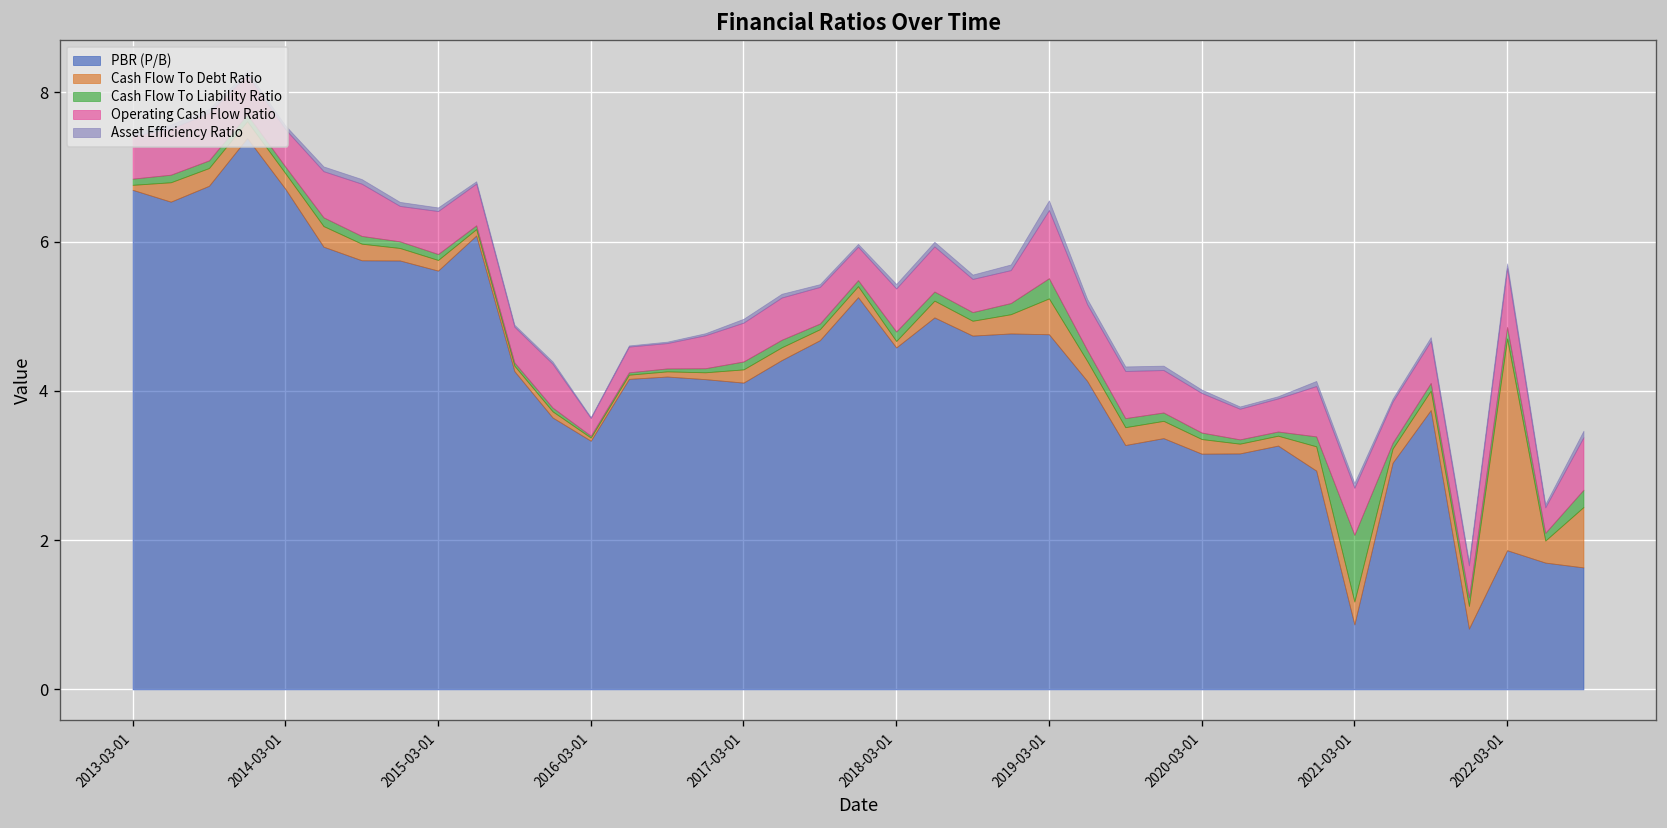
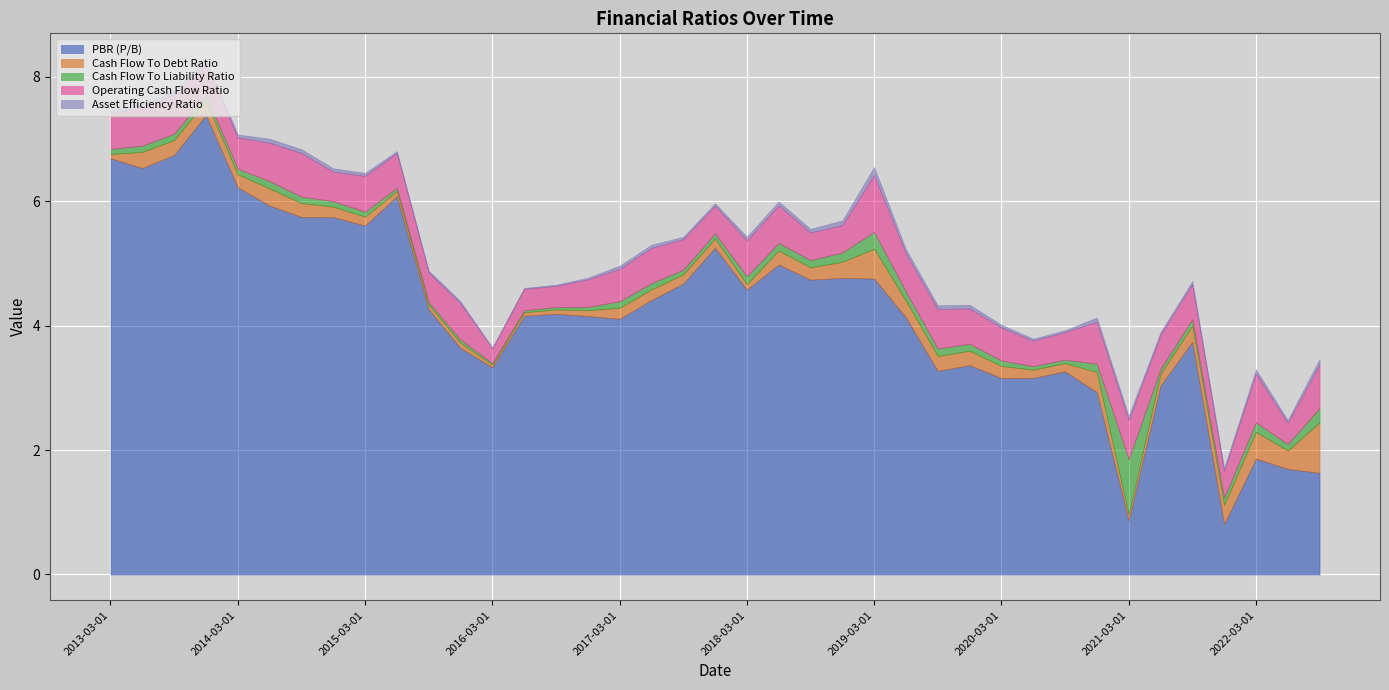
PBR (P/B), 2014-03-01: 6.7 -> 6.2
Cash Flow To Debt Ratio, 2021-03-01: 0.3 -> 0.1
Cash Flow To Debt Ratio, 2022-03-01: 2.8 -> 0.4
